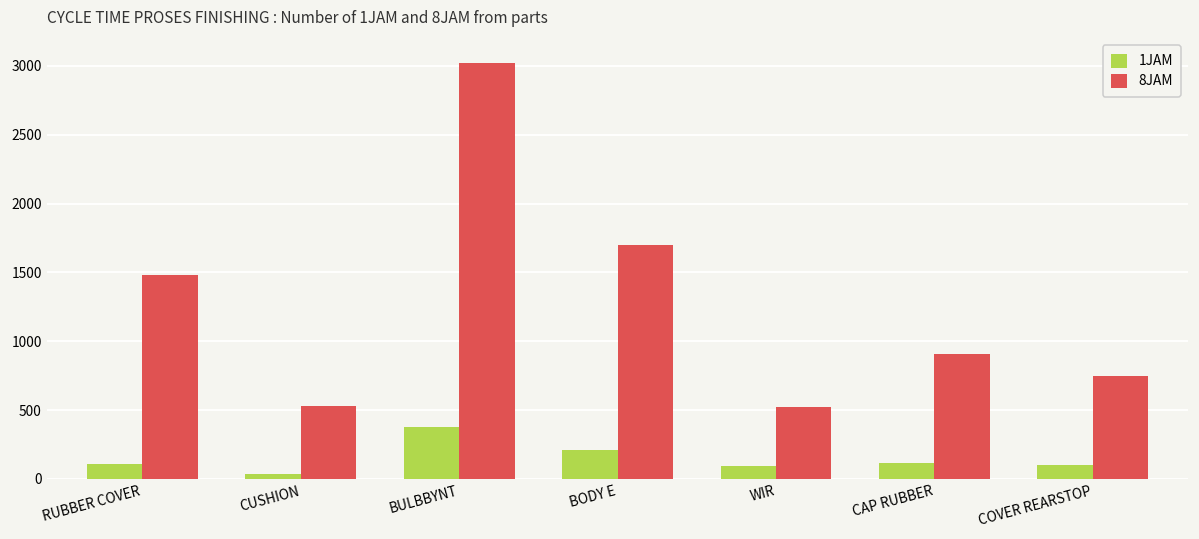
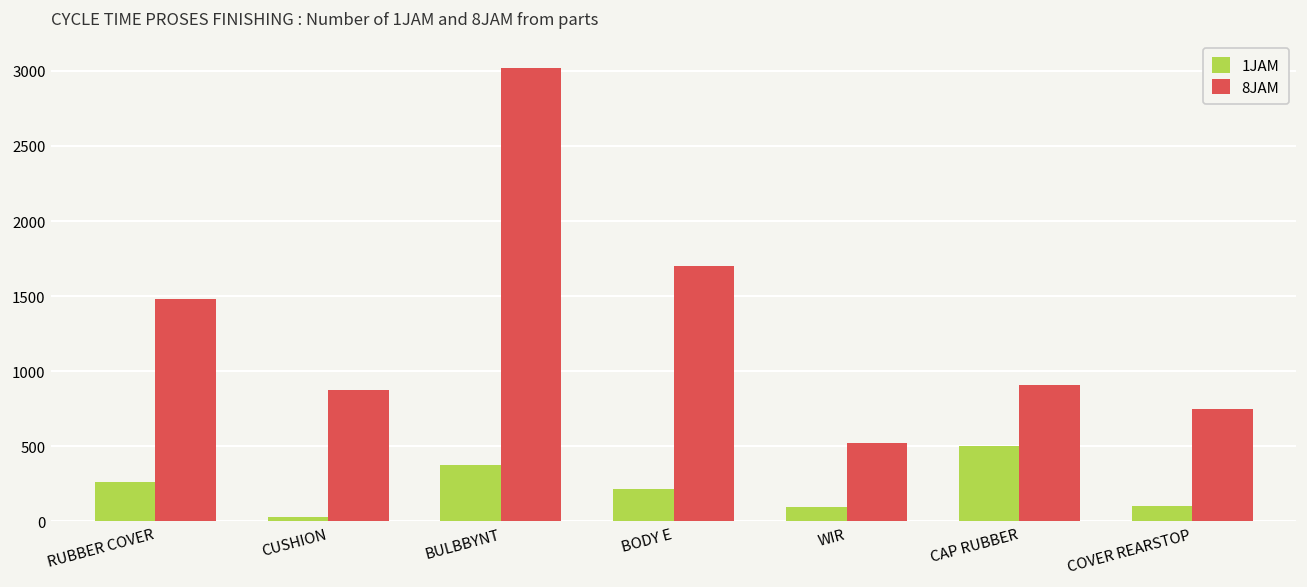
1JAM, RUBBER COVER: 110 -> 260
8JAM, CUSHION: 530 -> 880
1JAM, CAP RUBBER: 110 -> 500
